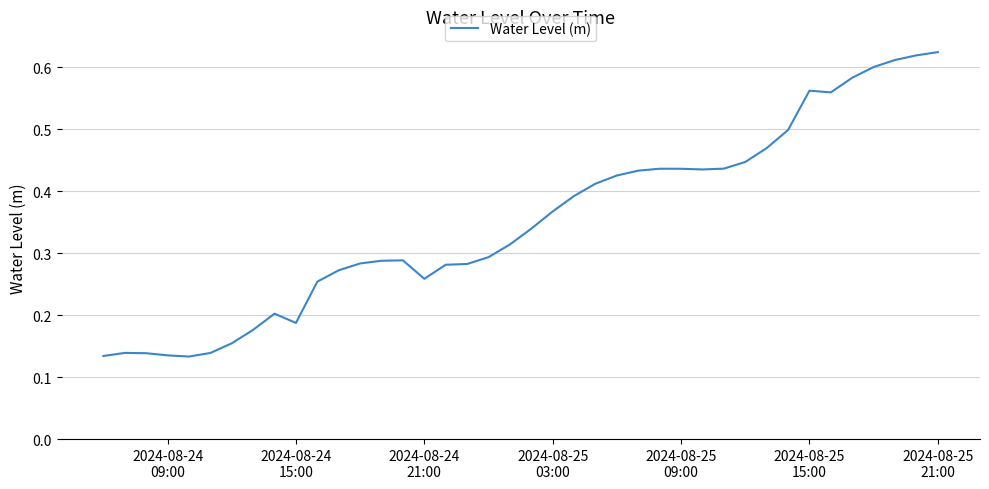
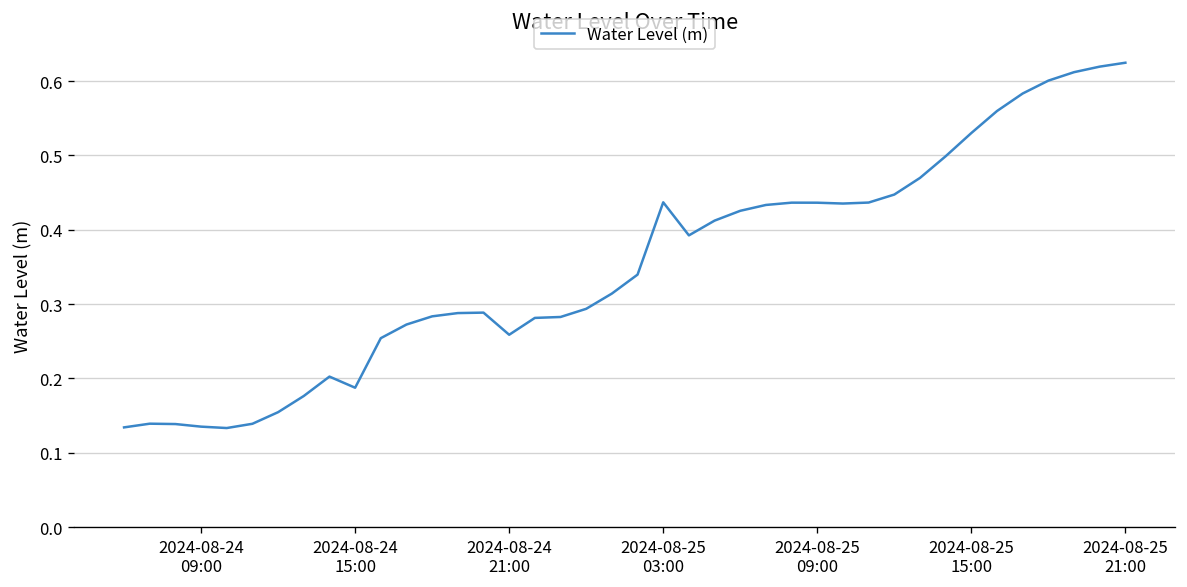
2024-08-25 03:00: 0.37 -> 0.44
2024-08-25 15:00: 0.56 -> 0.53
